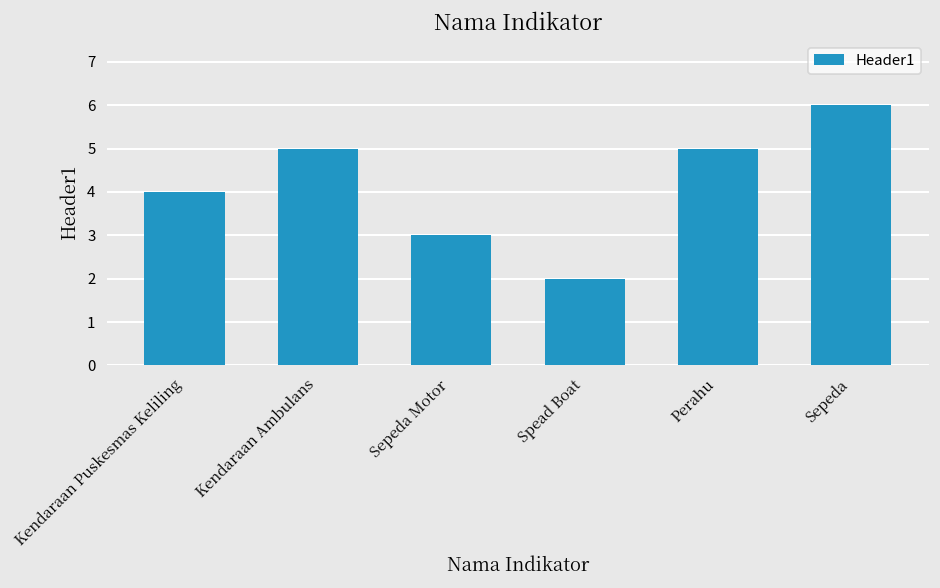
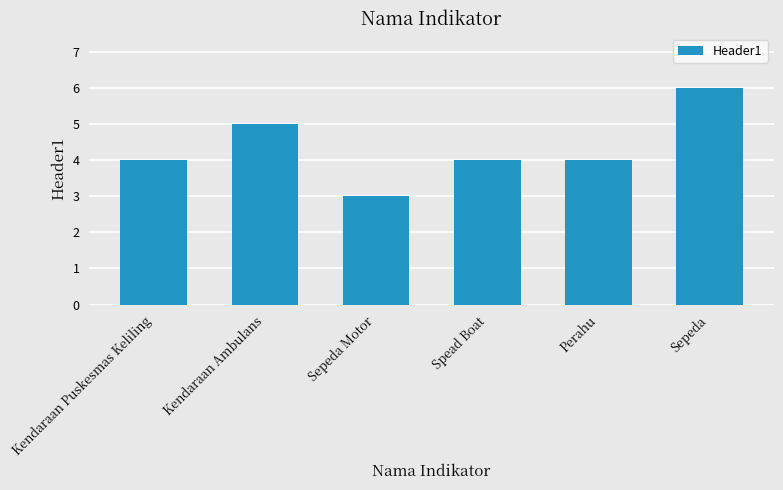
Spead Boat: 2 -> 4
Perahu: 5 -> 4
